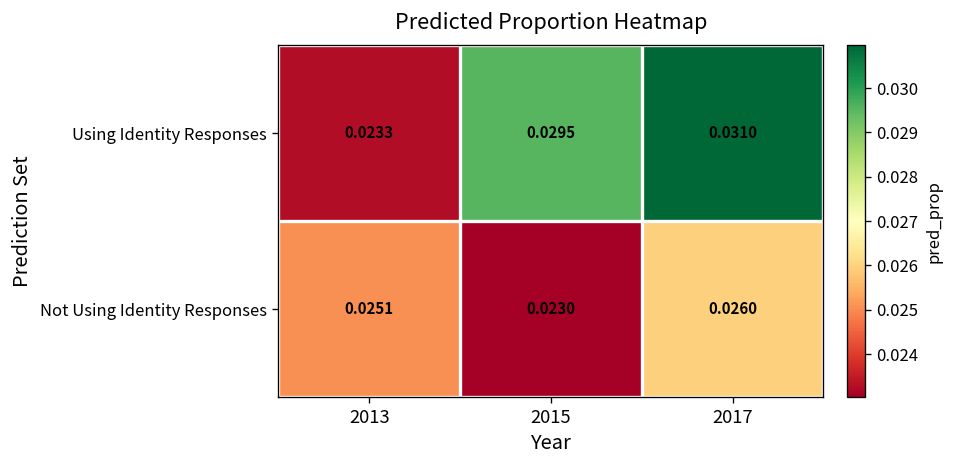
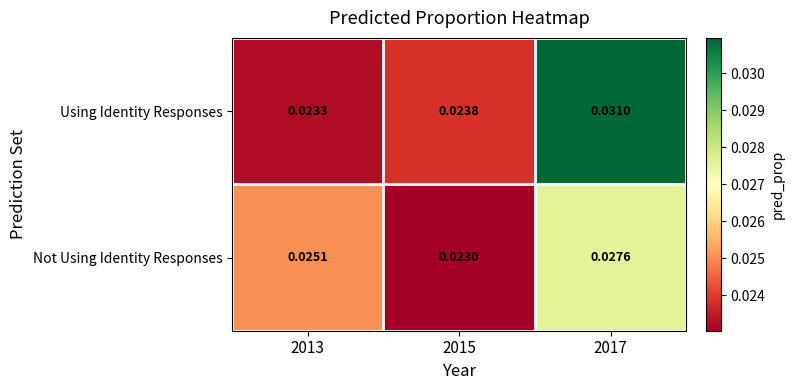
Using Identity Responses, 2015: 0.0295 -> 0.0238
Not Using Identity Responses, 2017: 0.0260 -> 0.0276
